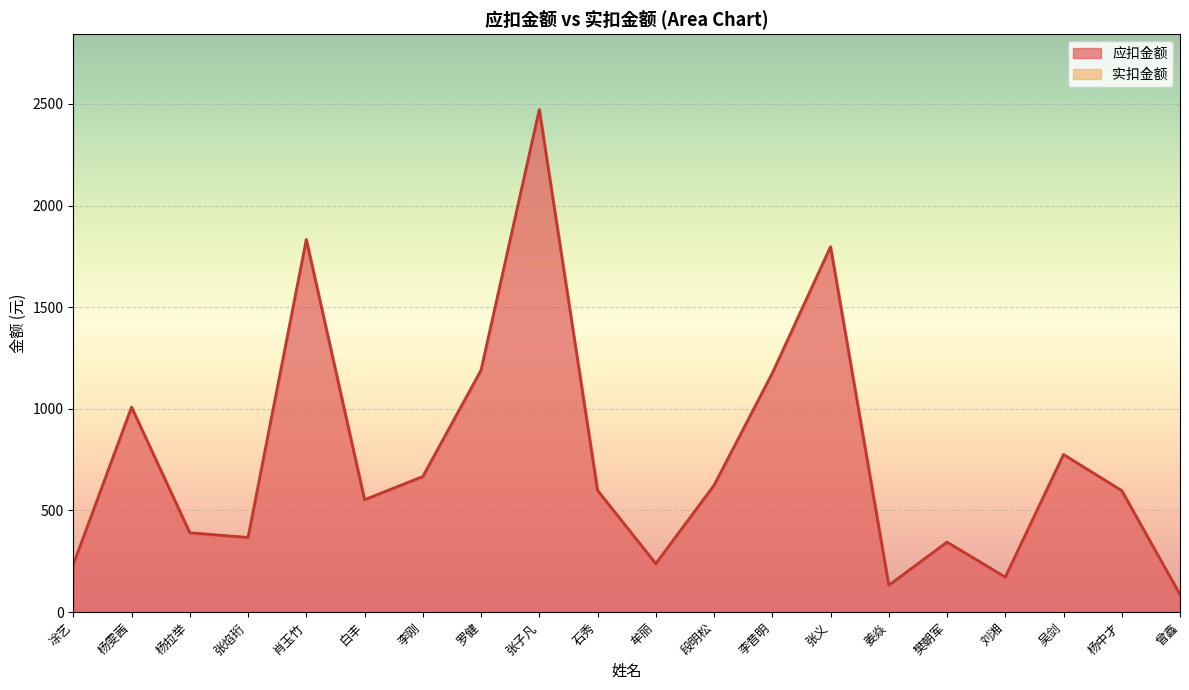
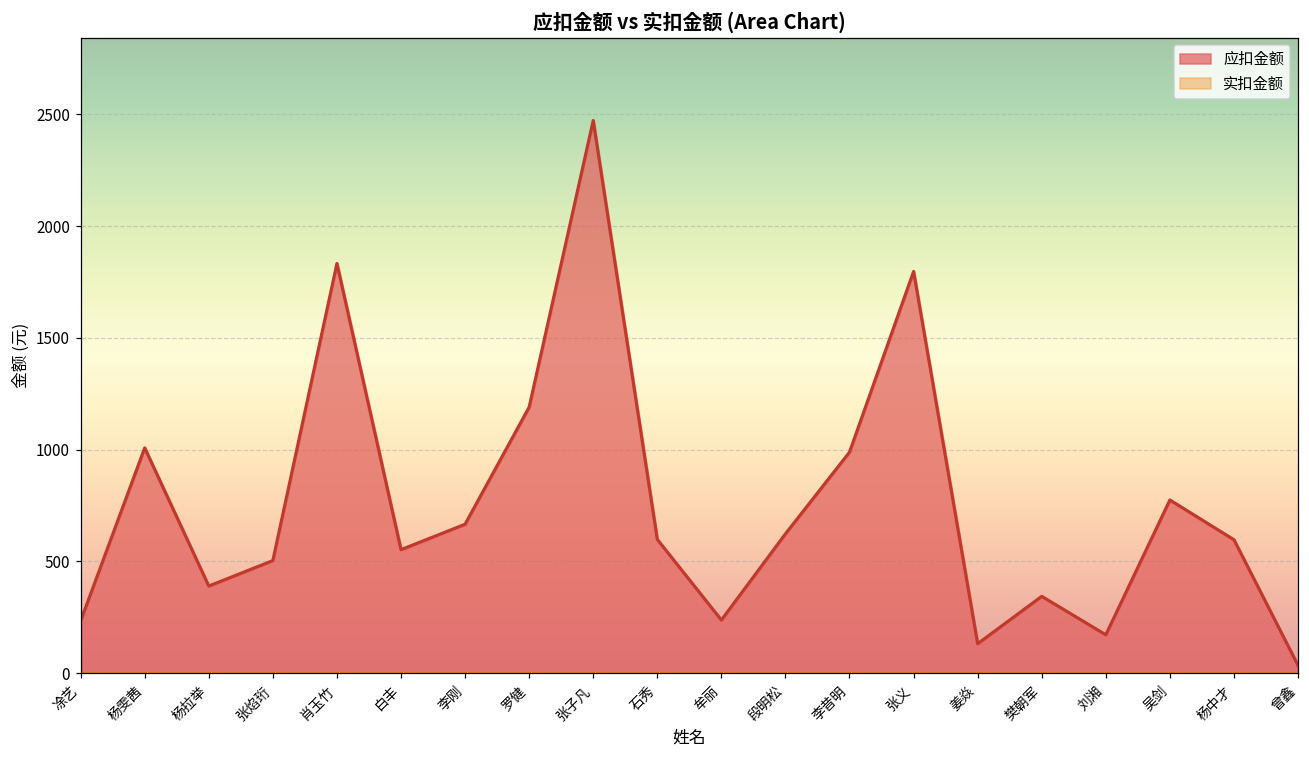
应扣金额, 张焰珩: 370 -> 500
应扣金额, 李昔明: 1180 -> 990
应扣金额, 曾鑫: 90 -> 40
